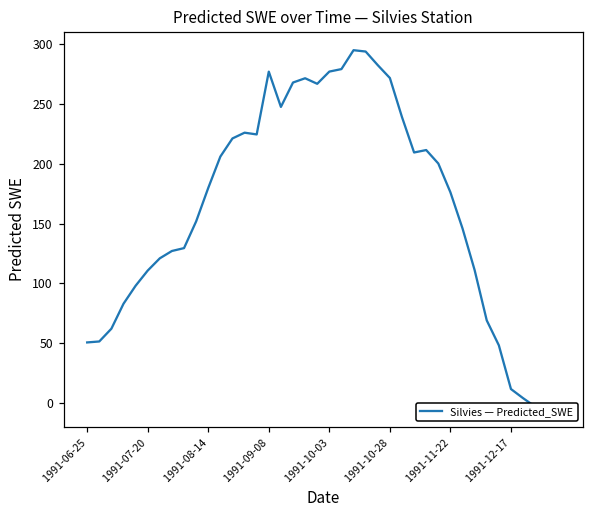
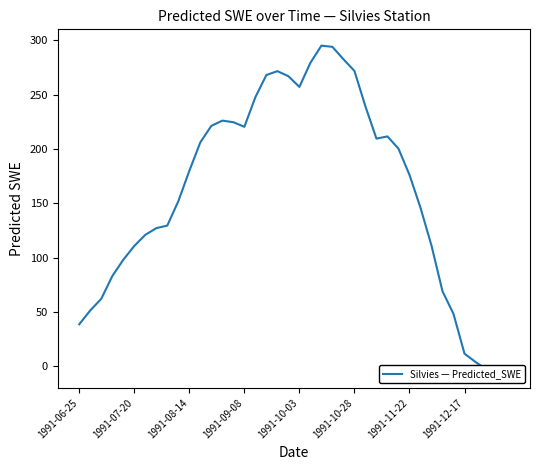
1991-06-25: 51 -> 39
1991-09-08: 277 -> 220
1991-10-03: 277 -> 257
